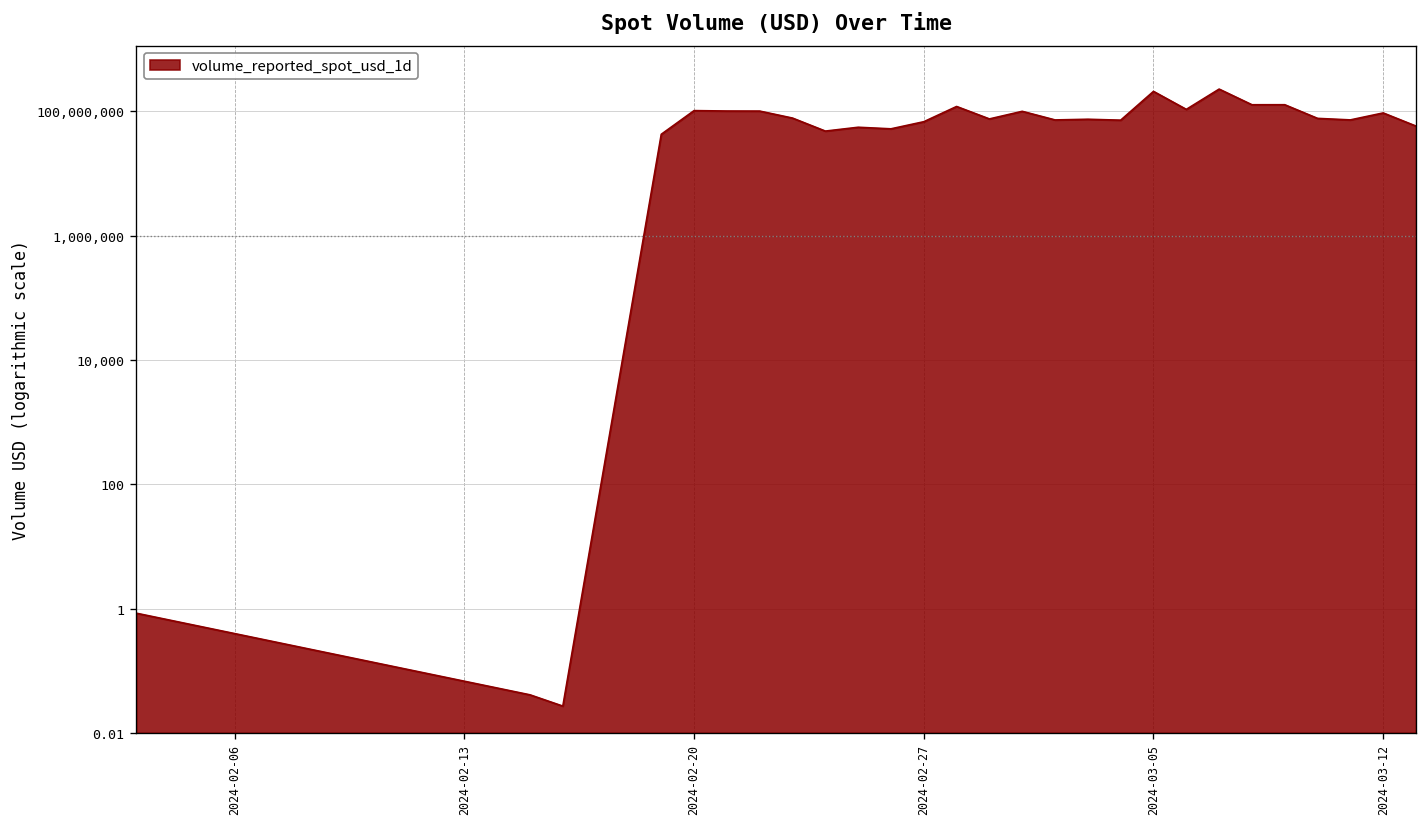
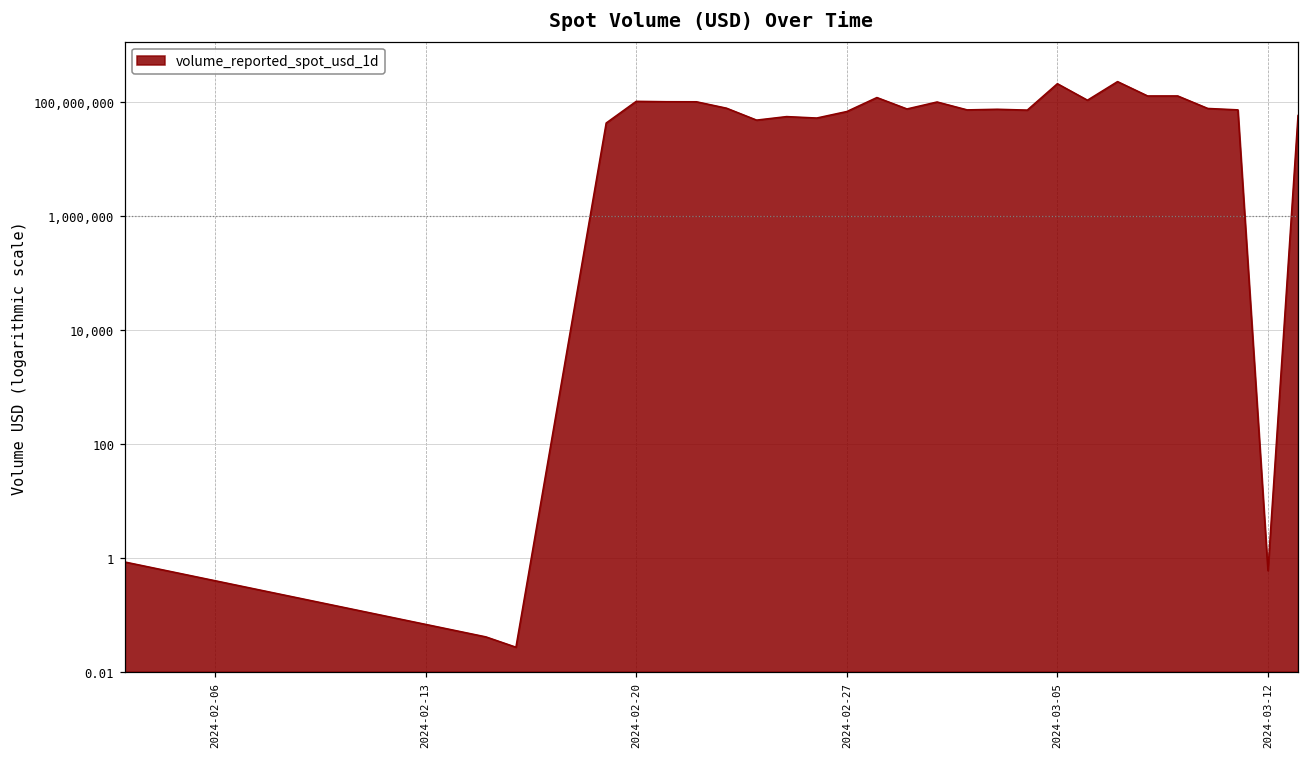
2024-03-12: 90,000,000 -> 0.6
